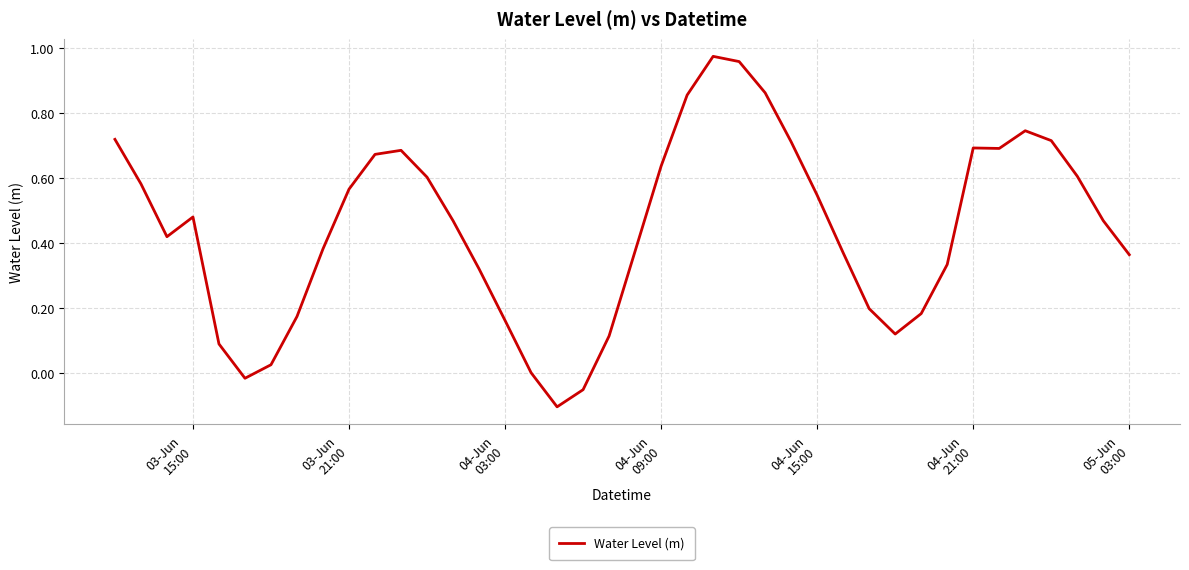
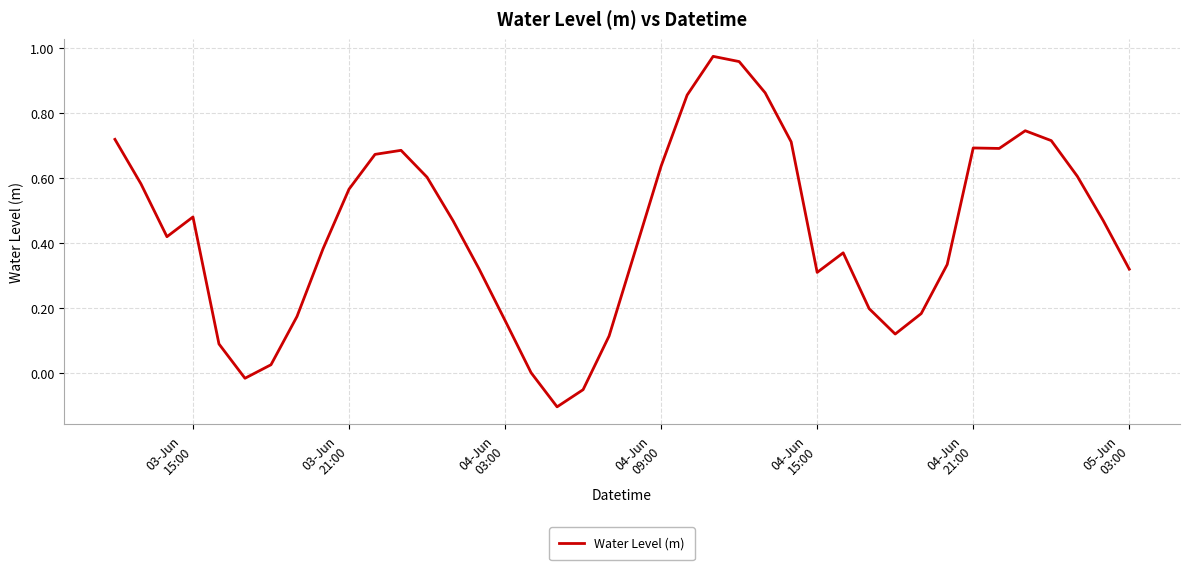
04-Jun 15:00: 0.55 -> 0.31
05-Jun 03:00: 0.36 -> 0.32
